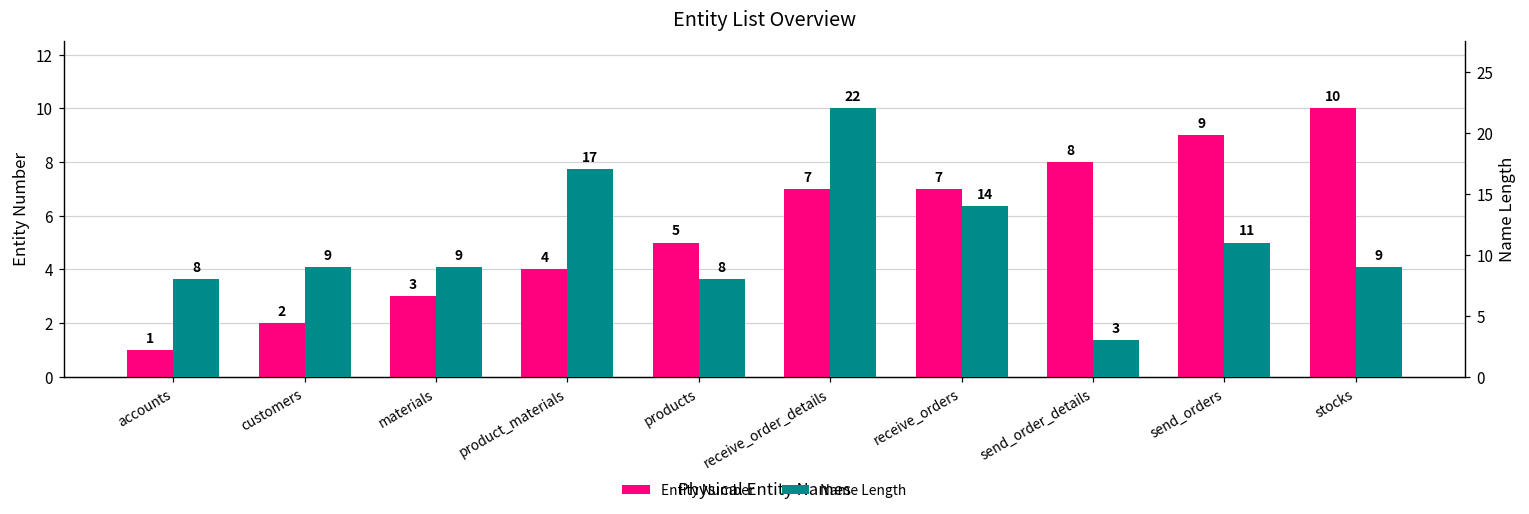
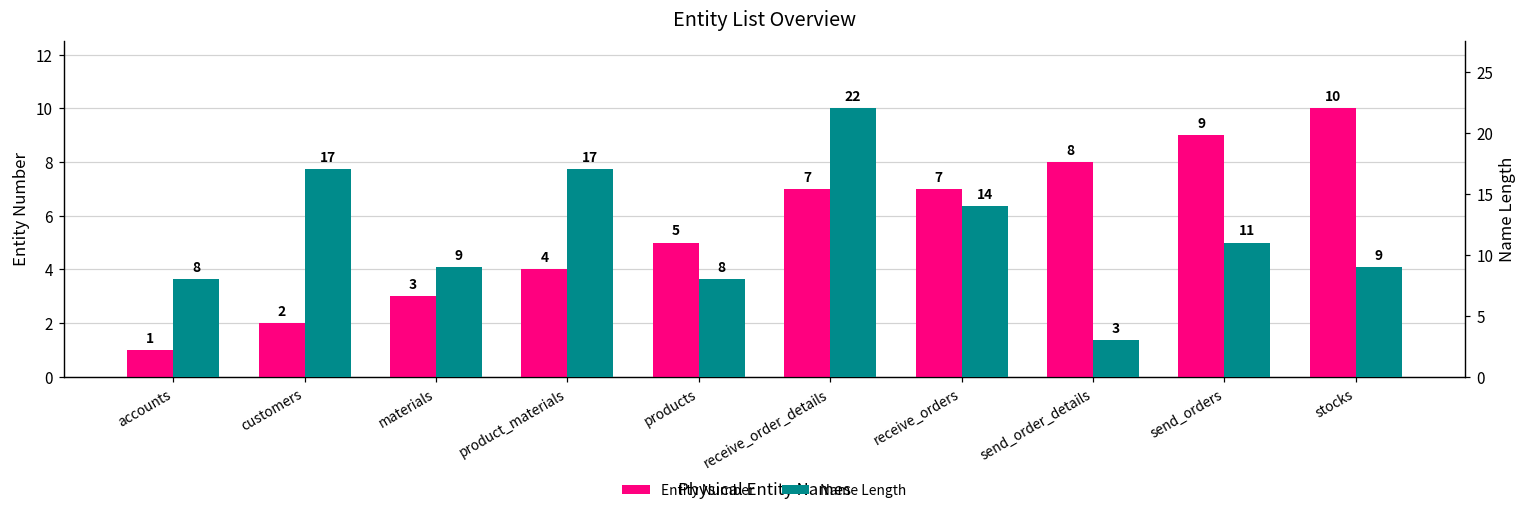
Name Length, customers: 9 -> 17
